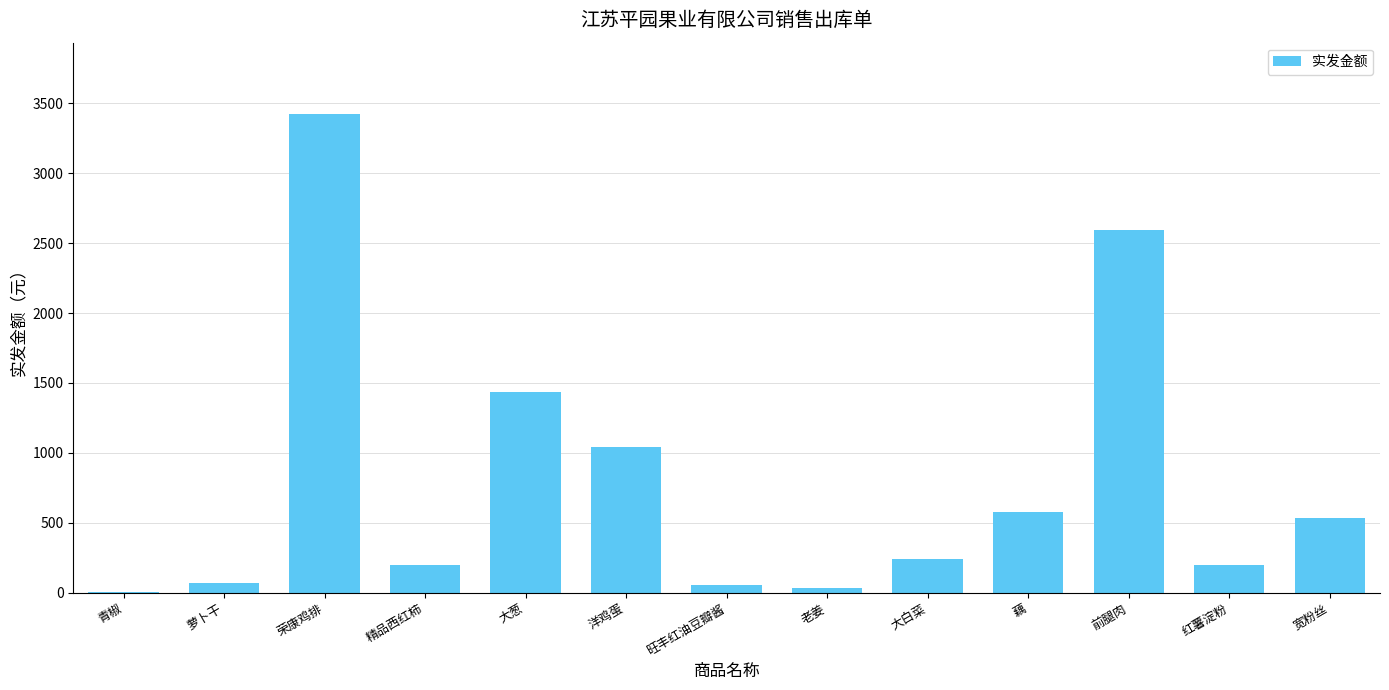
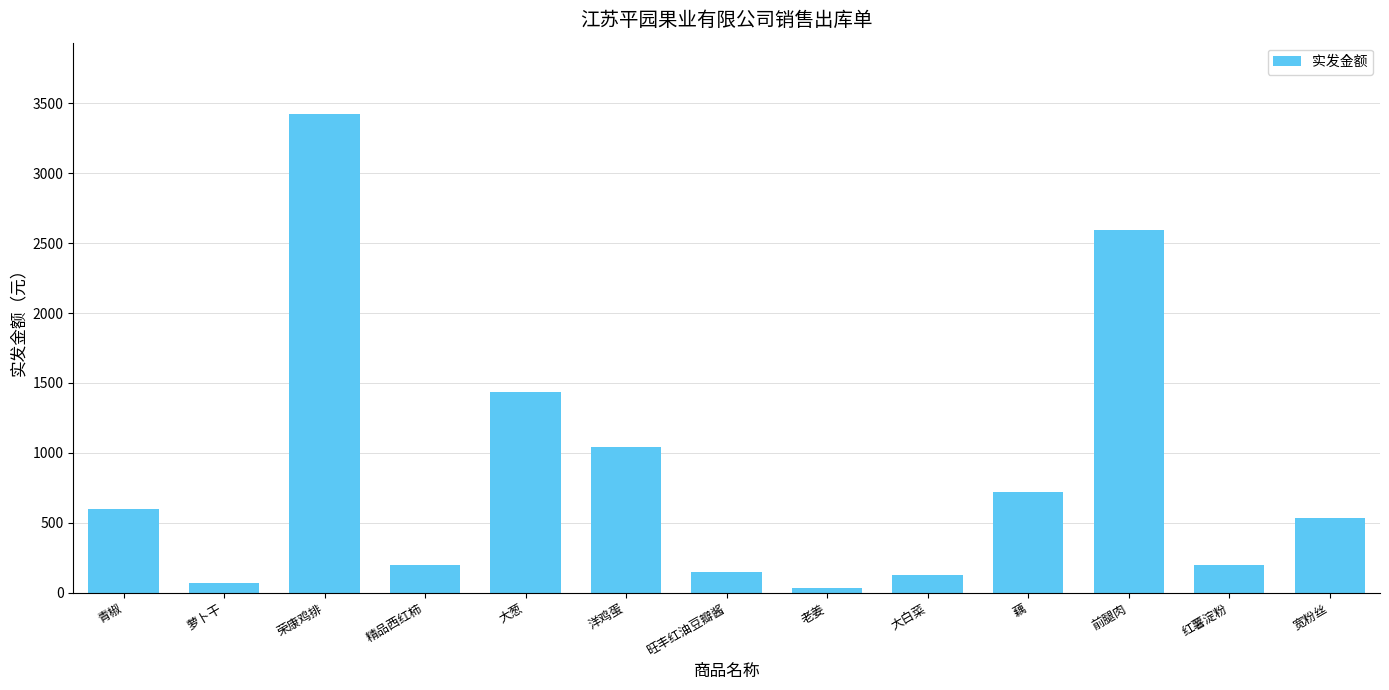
青椒: 0 -> 600
旺丰红油豆瓣酱: 60 -> 150
大白菜: 240 -> 130
藕: 580 -> 720
